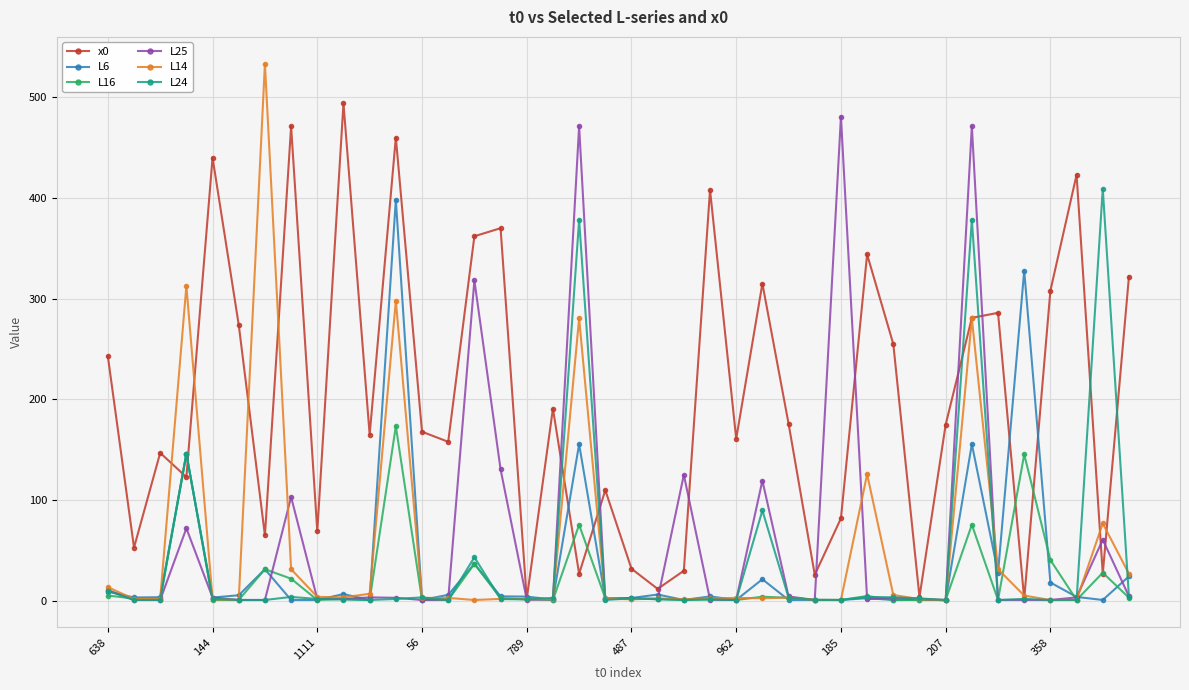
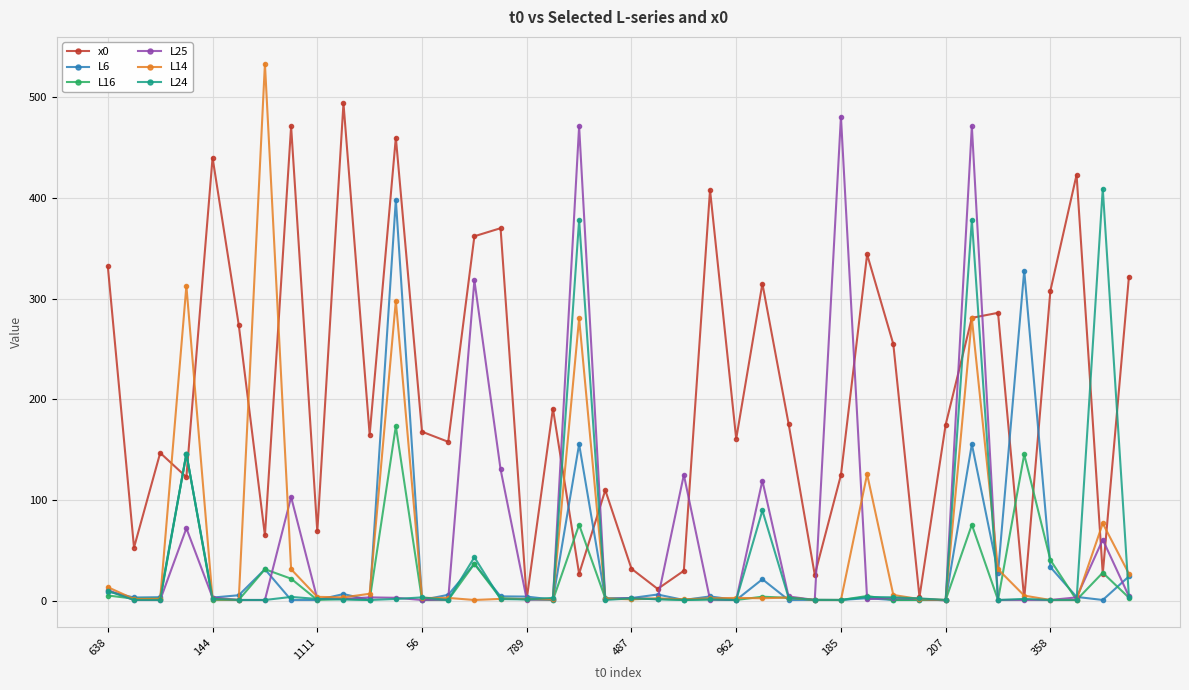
x0, 638: 243 -> 332
x0, 185: 82 -> 125
L6, 358: 18 -> 34
